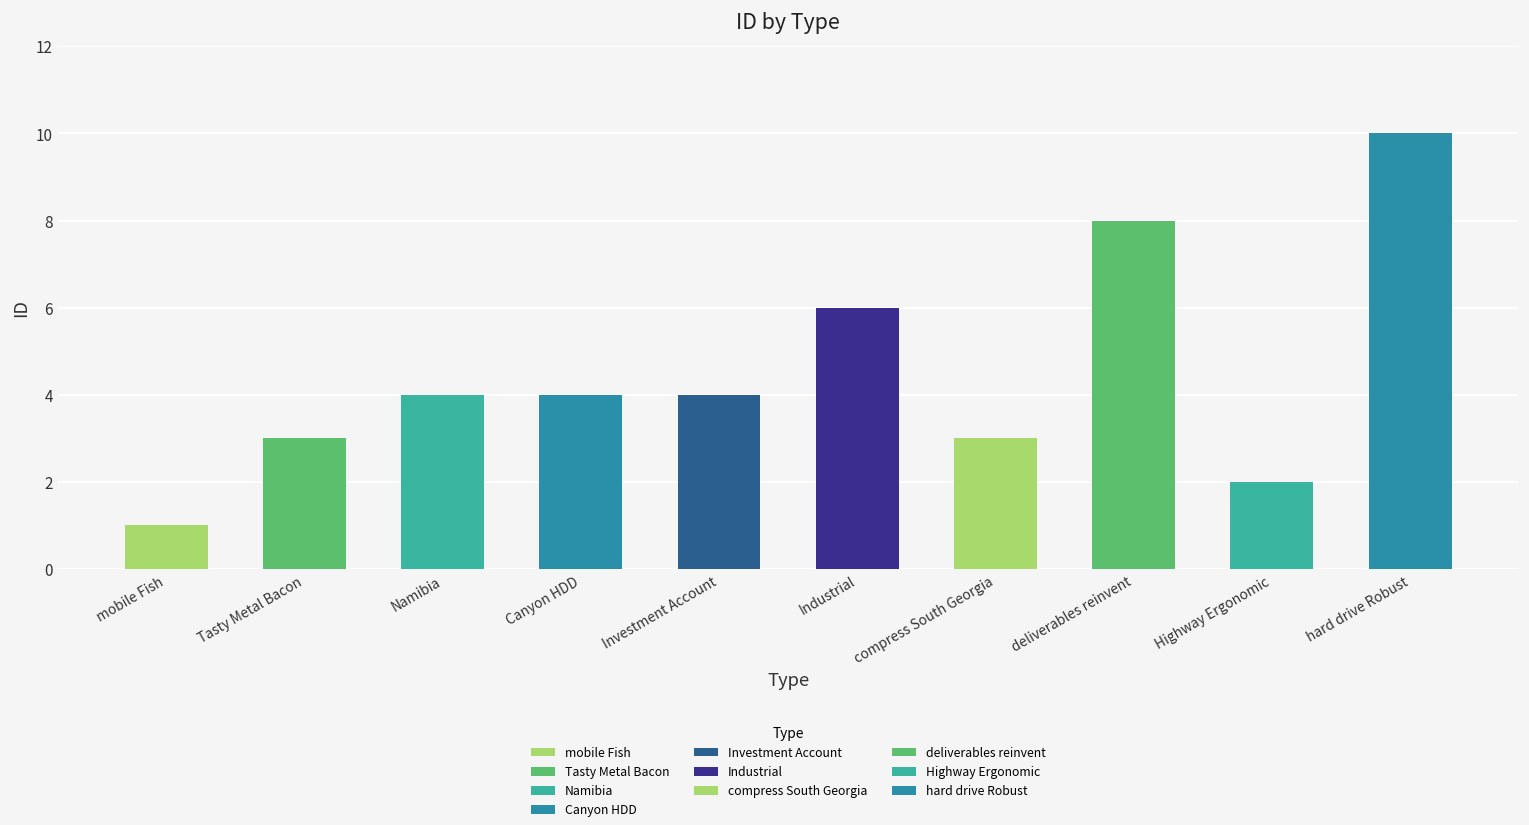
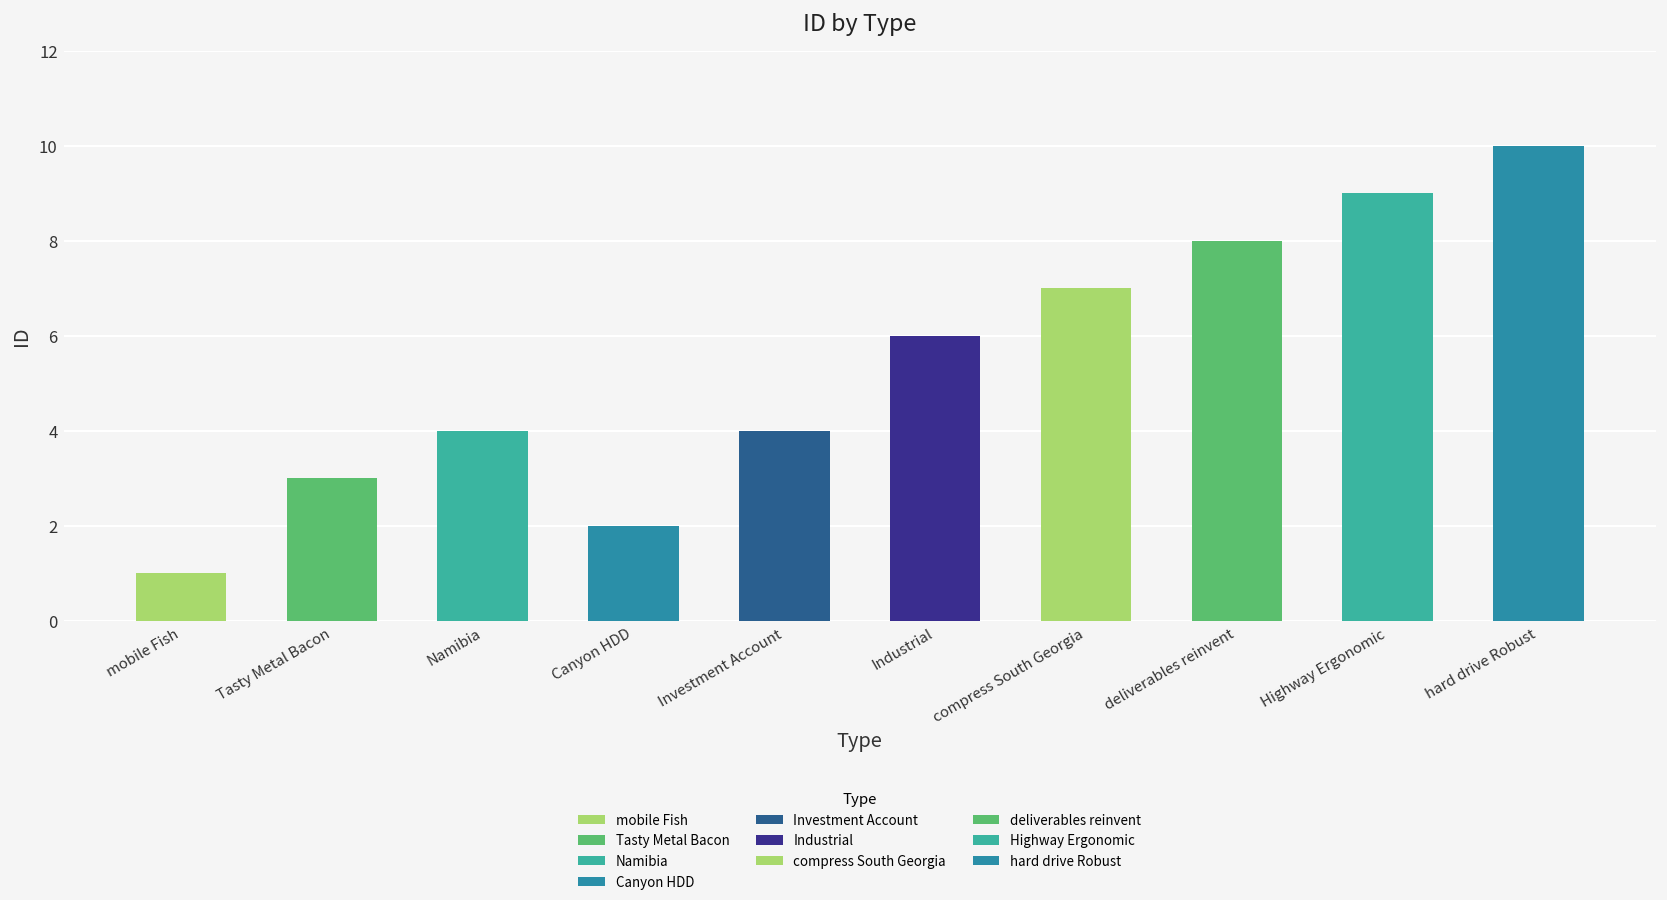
Canyon HDD: 4 -> 2
compress South Georgia: 3 -> 7
Highway Ergonomic: 2 -> 9
